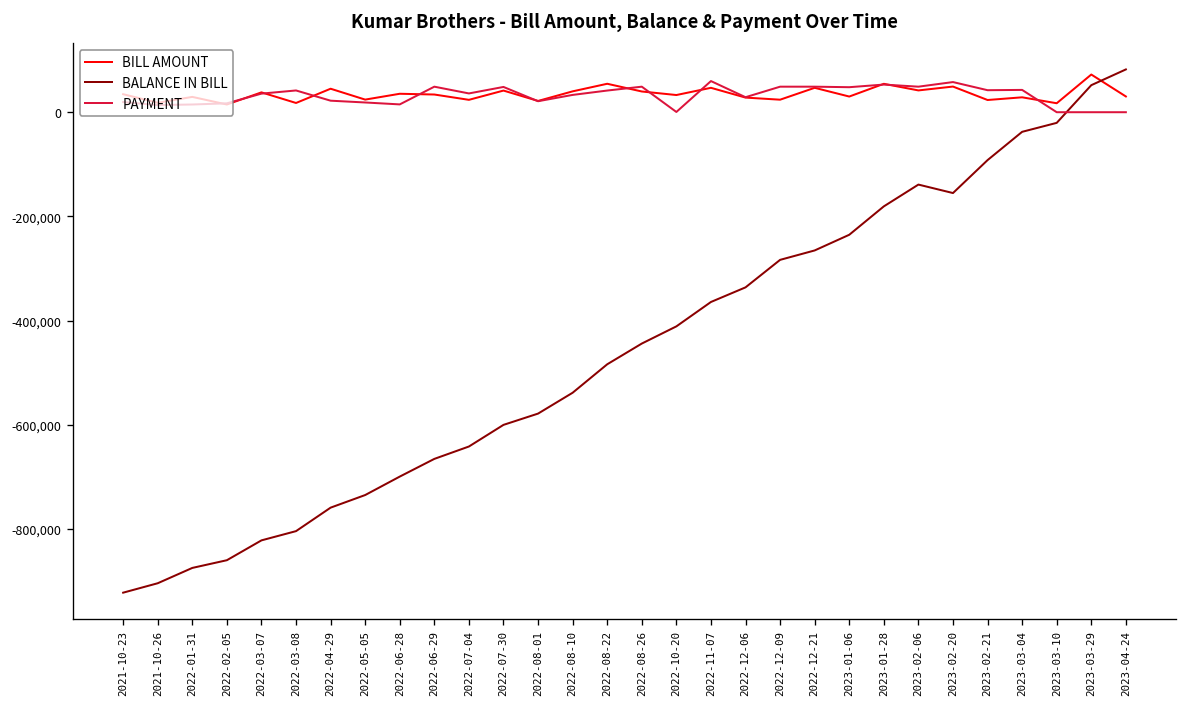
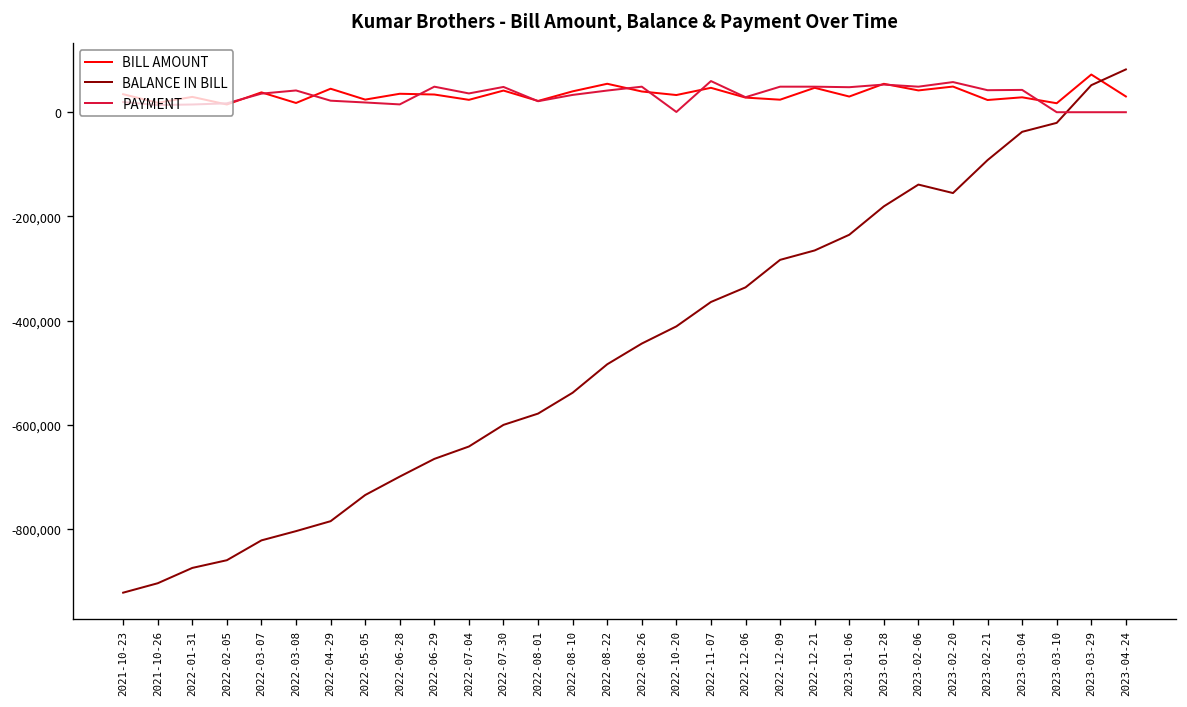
BALANCE IN BILL, 2022-04-29: -760,000 -> -780,000
